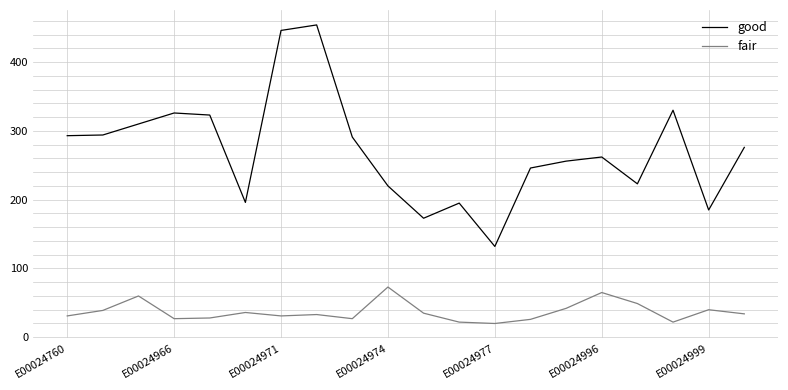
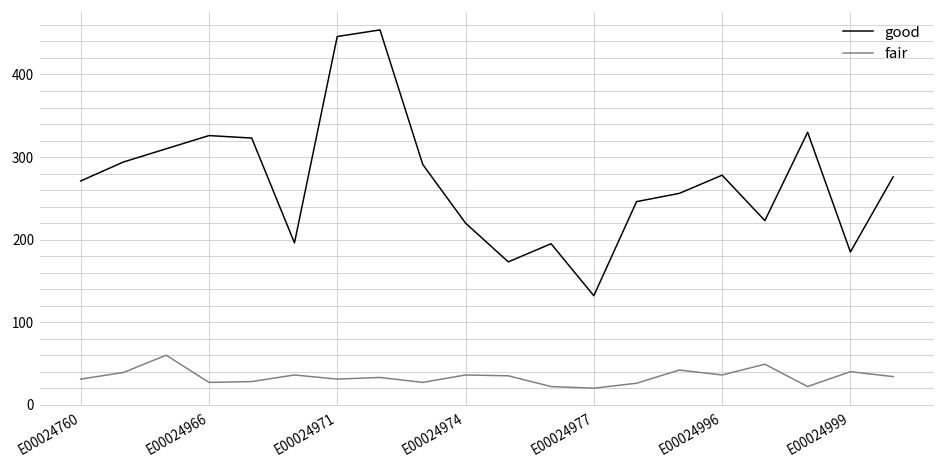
good, E00024760: 290 -> 270
fair, E00024974: 70 -> 40
good, E00024996: 260 -> 280
fair, E00024996: 70 -> 40
